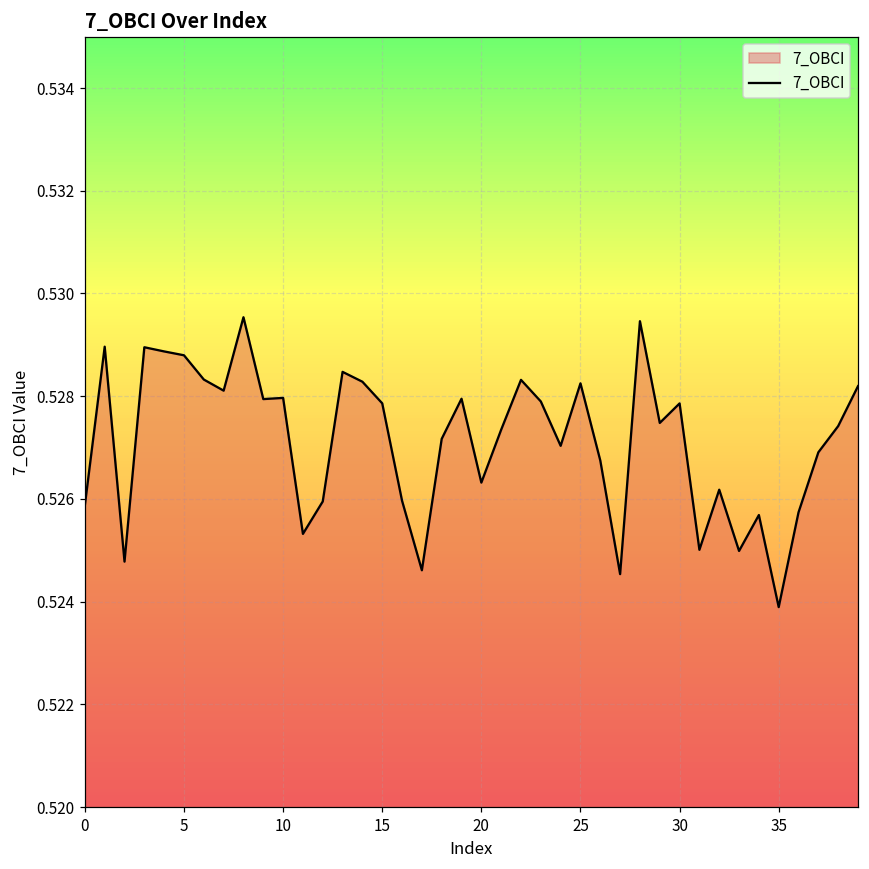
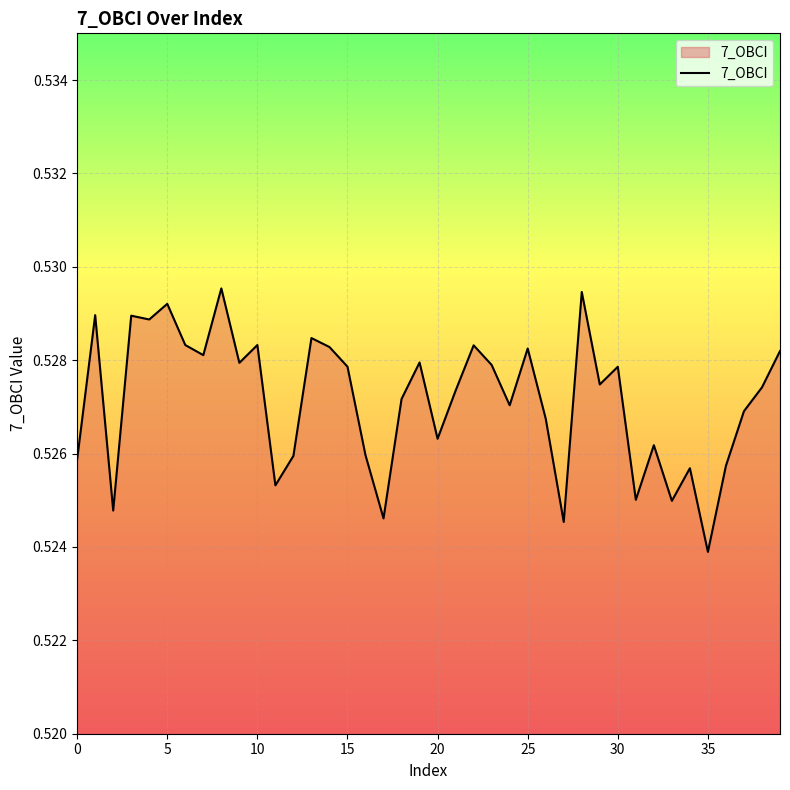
5: 0.5288 -> 0.5292
10: 0.5280 -> 0.5283
